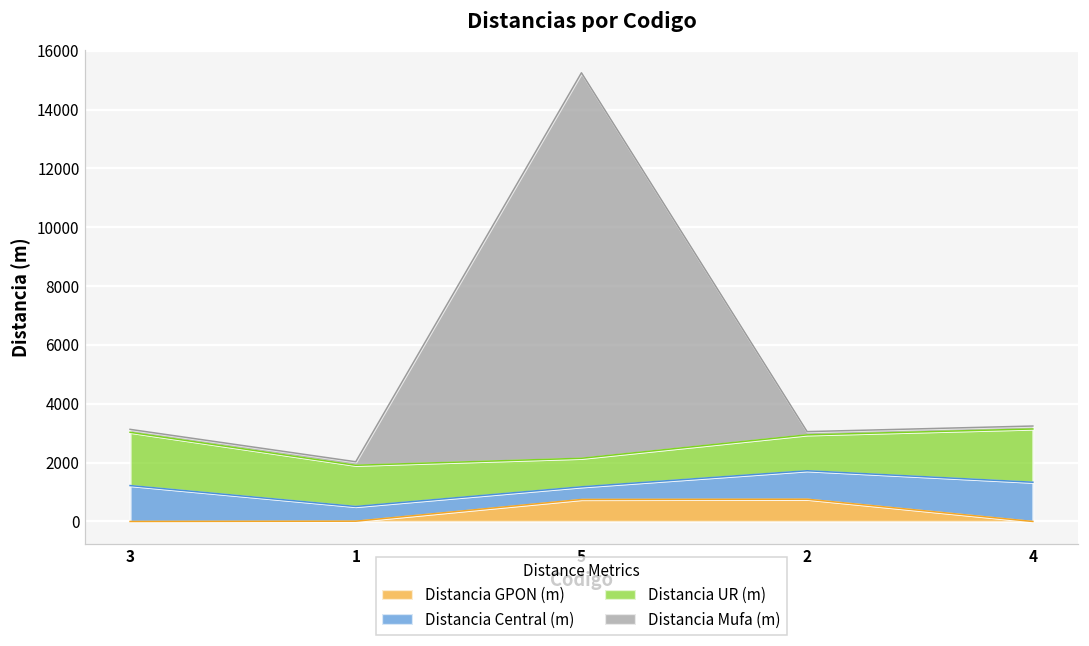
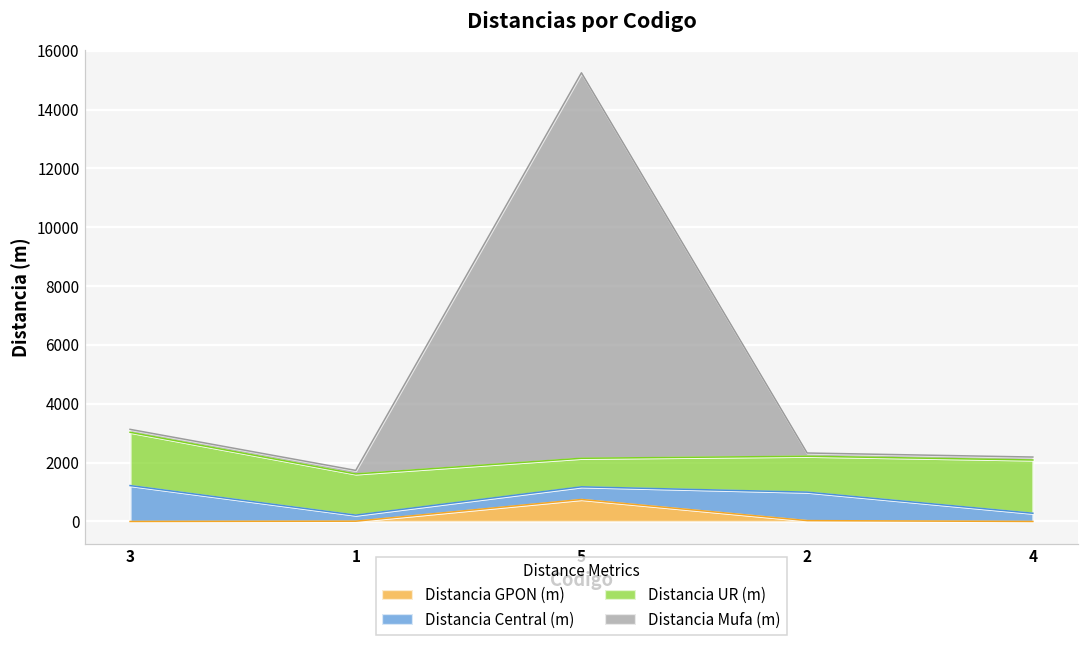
Distancia Central (m), 1: 500 -> 200
Distancia GPON (m), 2: 800 -> 0
Distancia Central (m), 4: 1300 -> 300
